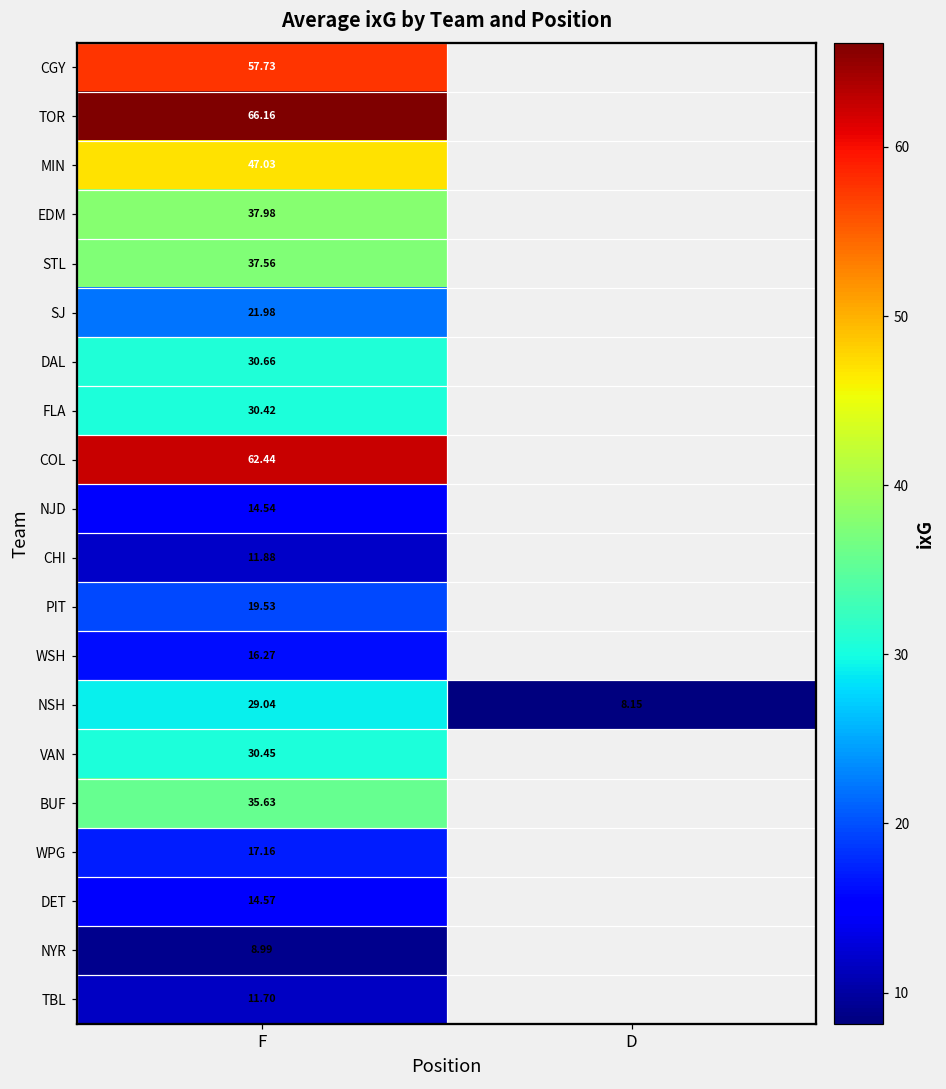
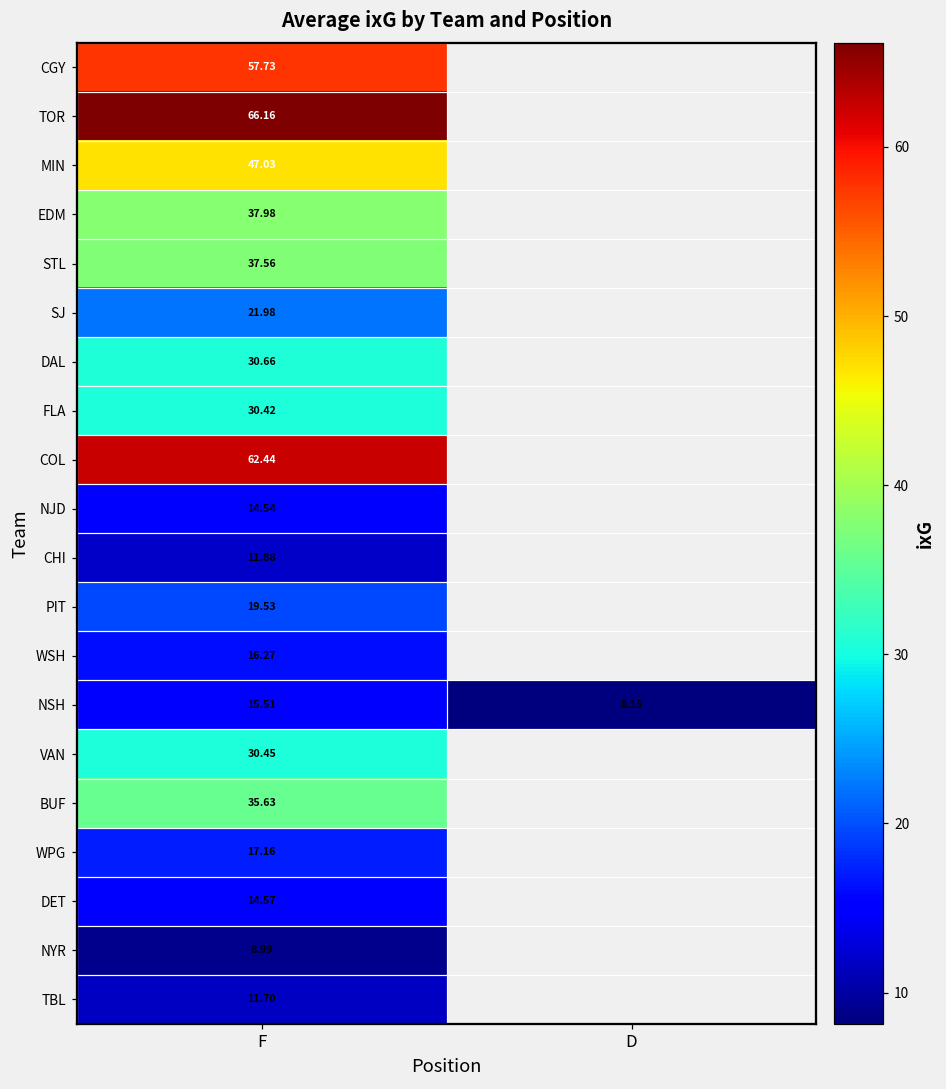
NSH, F: 29.04 -> 15.51
